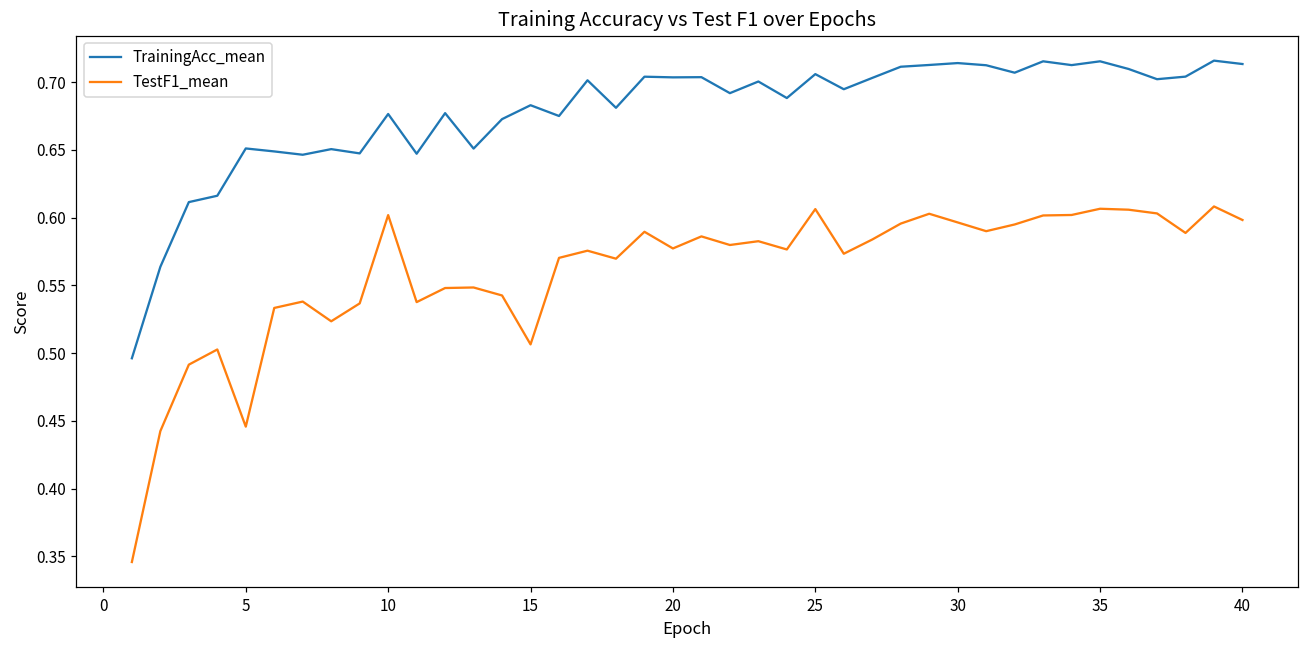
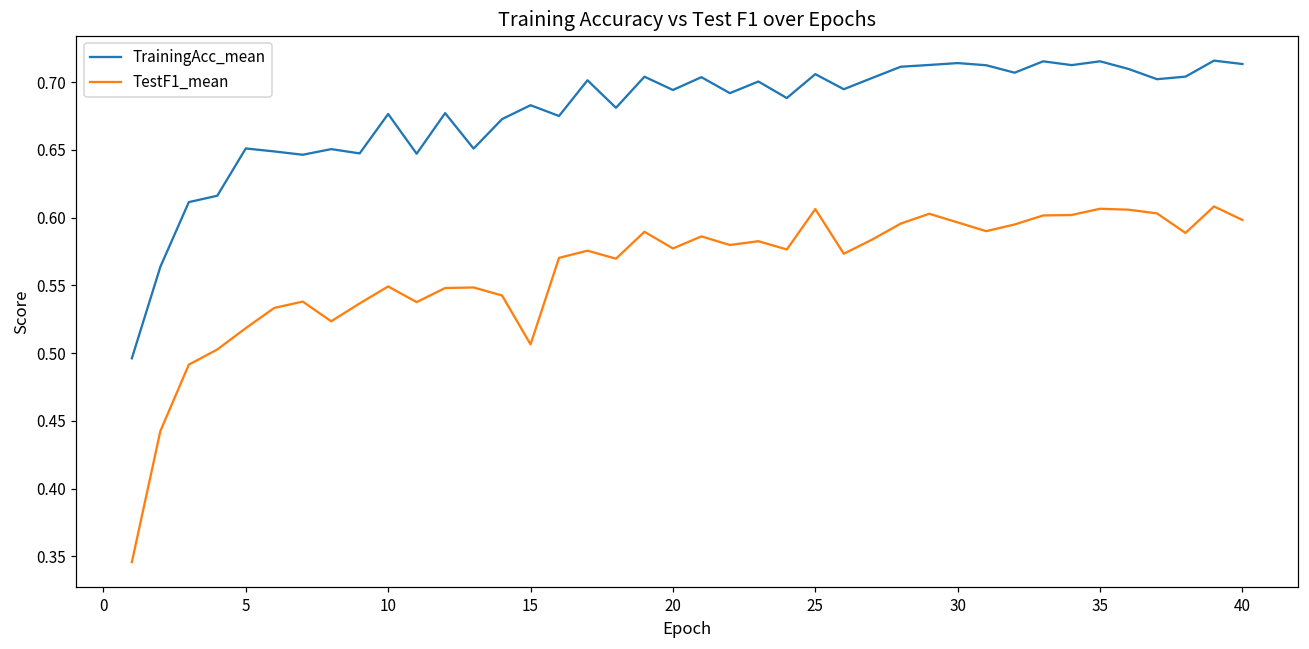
TestF1_mean, 5: 0.446 -> 0.518
TestF1_mean, 10: 0.602 -> 0.549
TrainingAcc_mean, 20: 0.703 -> 0.694
